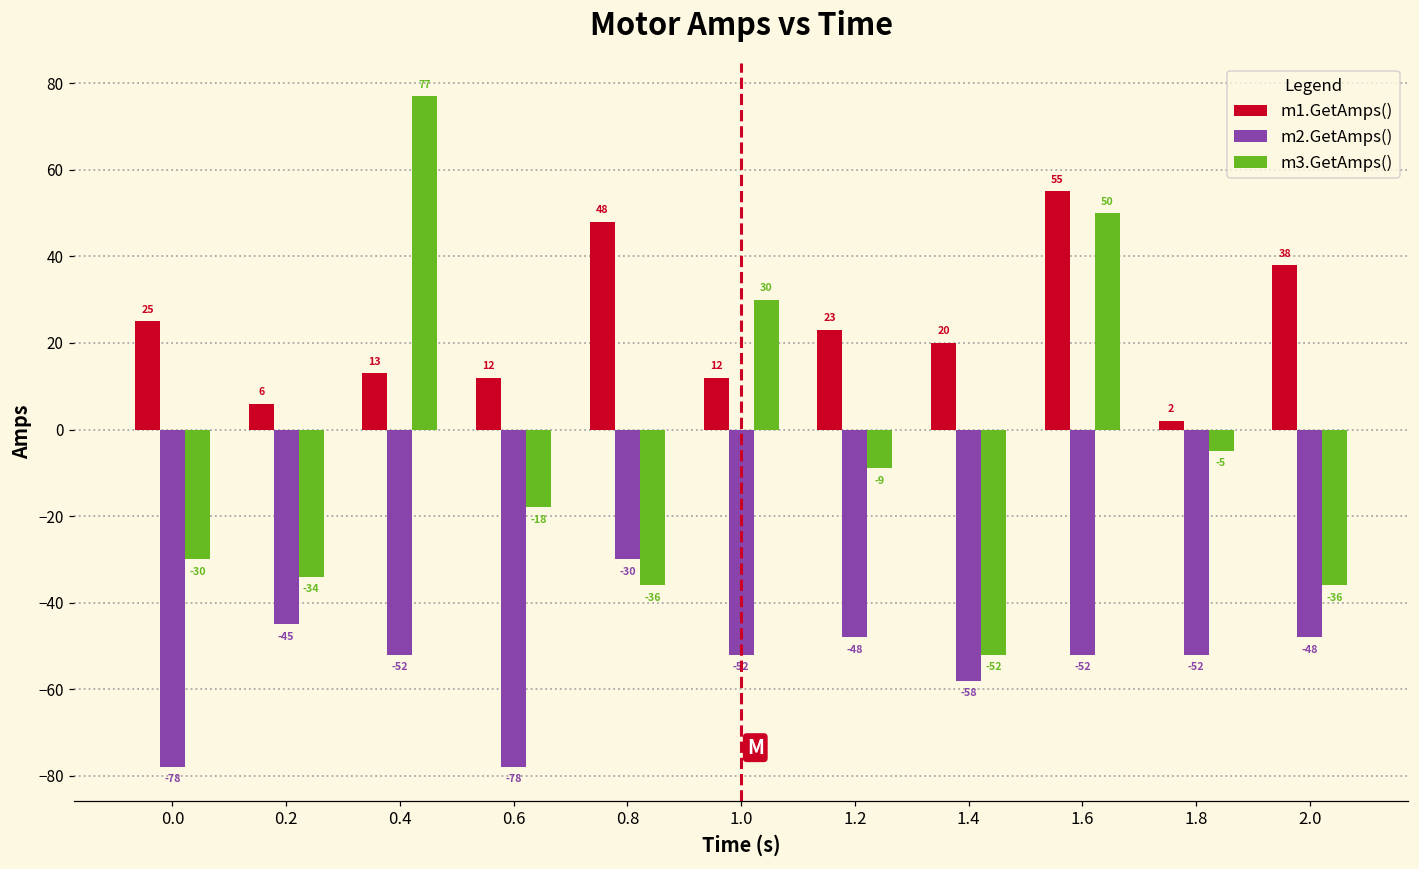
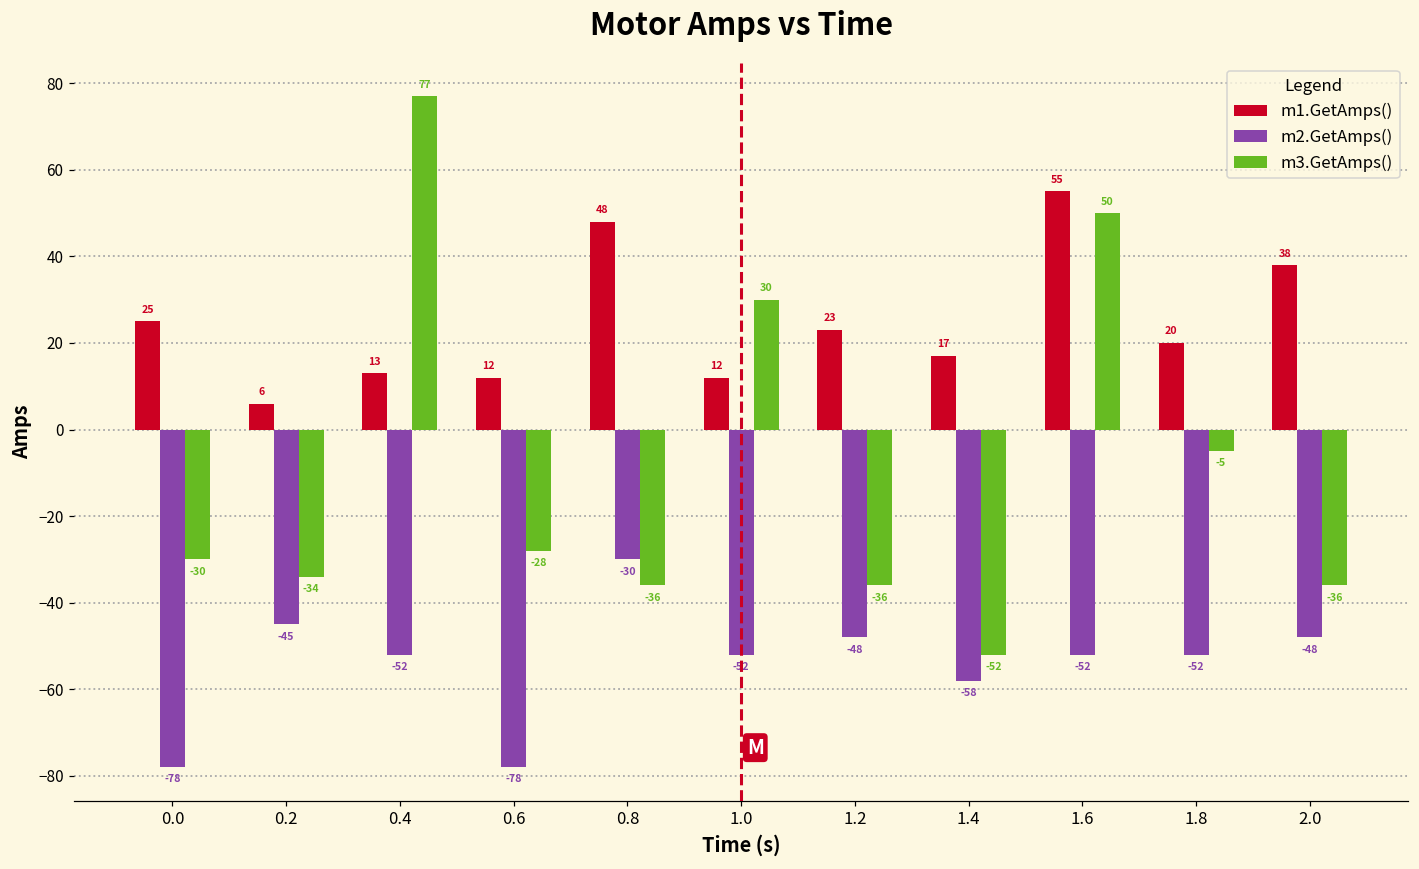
m3.GetAmps(), 0.6: -18 -> -28
m3.GetAmps(), 1.2: -9 -> -36
m1.GetAmps(), 1.4: 20 -> 17
m1.GetAmps(), 1.8: 2 -> 20
